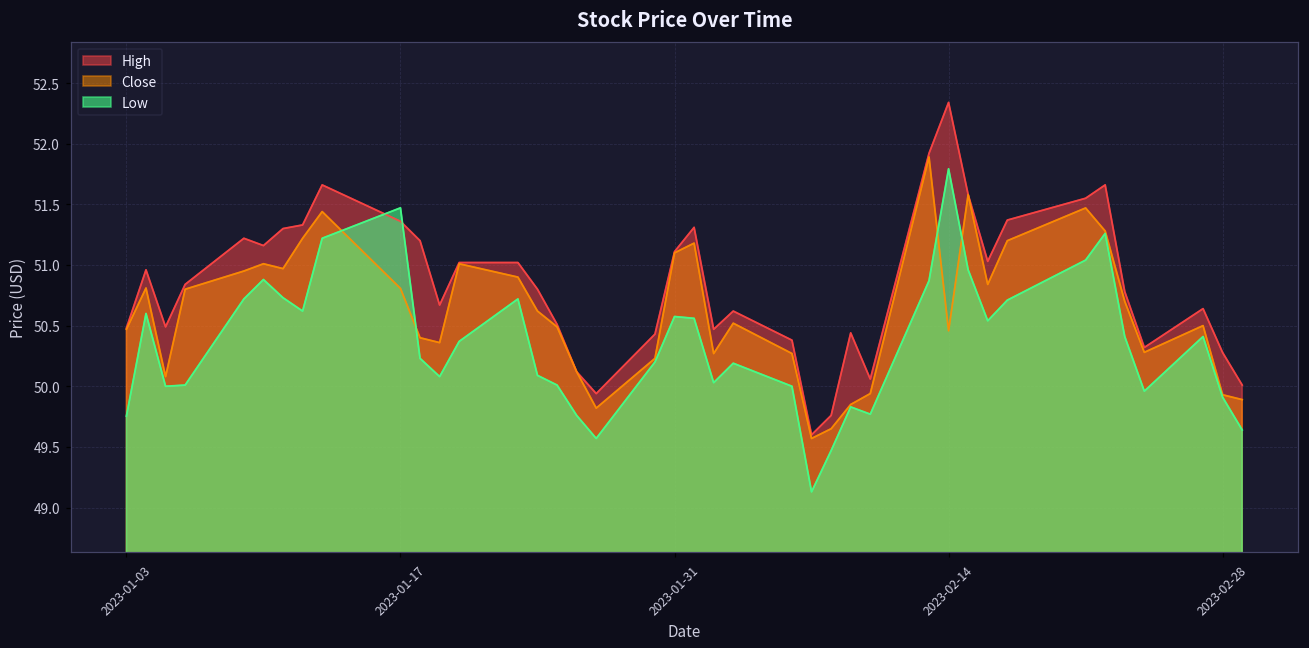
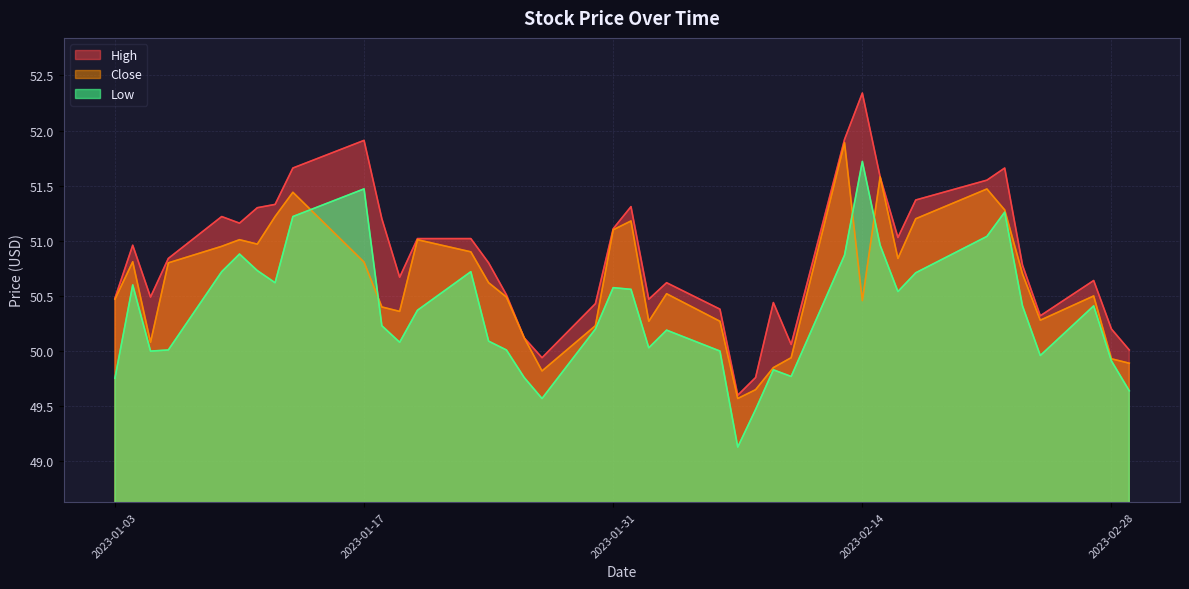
High, 2023-01-17: 51.36 -> 51.91
Low, 2023-02-14: 51.79 -> 51.72
High, 2023-02-28: 50.28 -> 50.20
